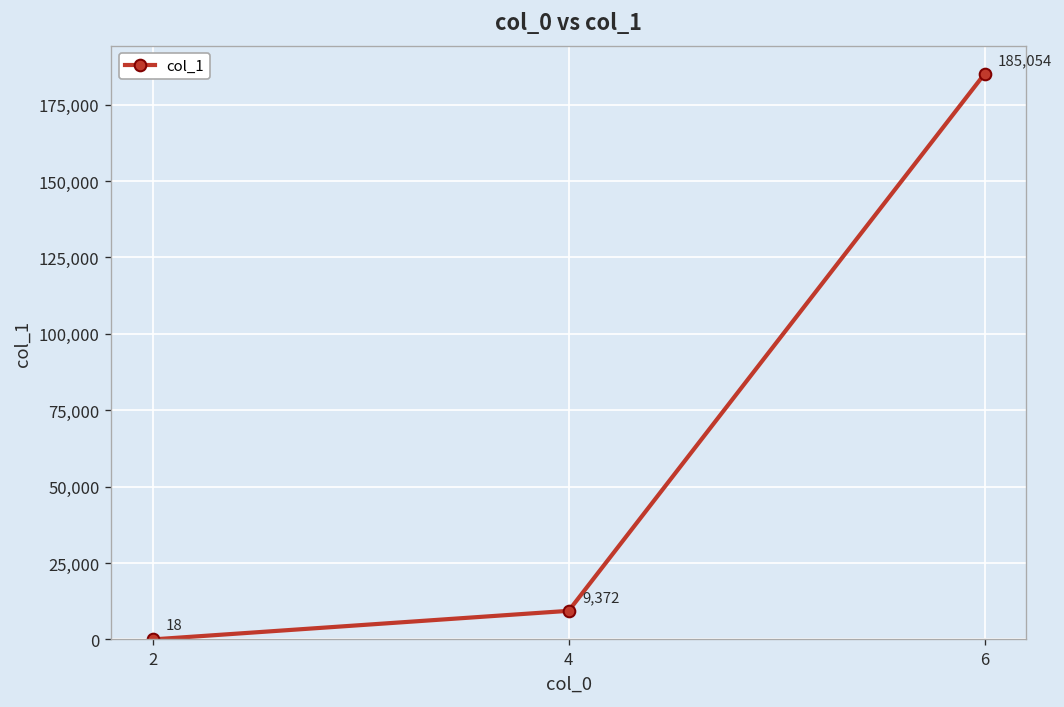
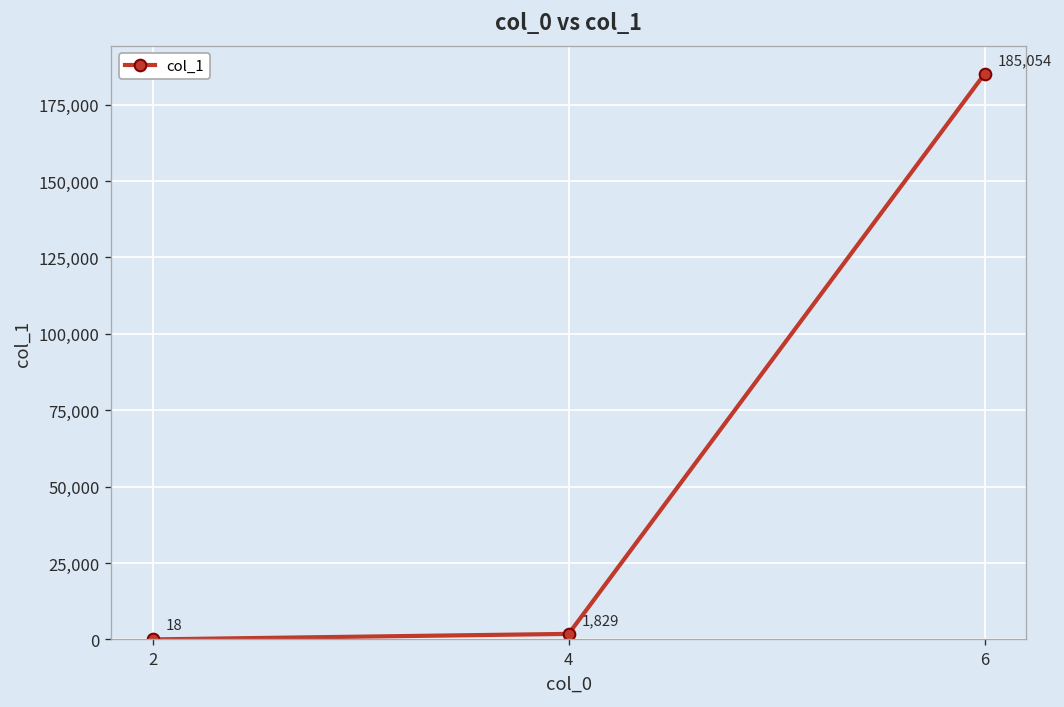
4: 9,372 -> 1,829
